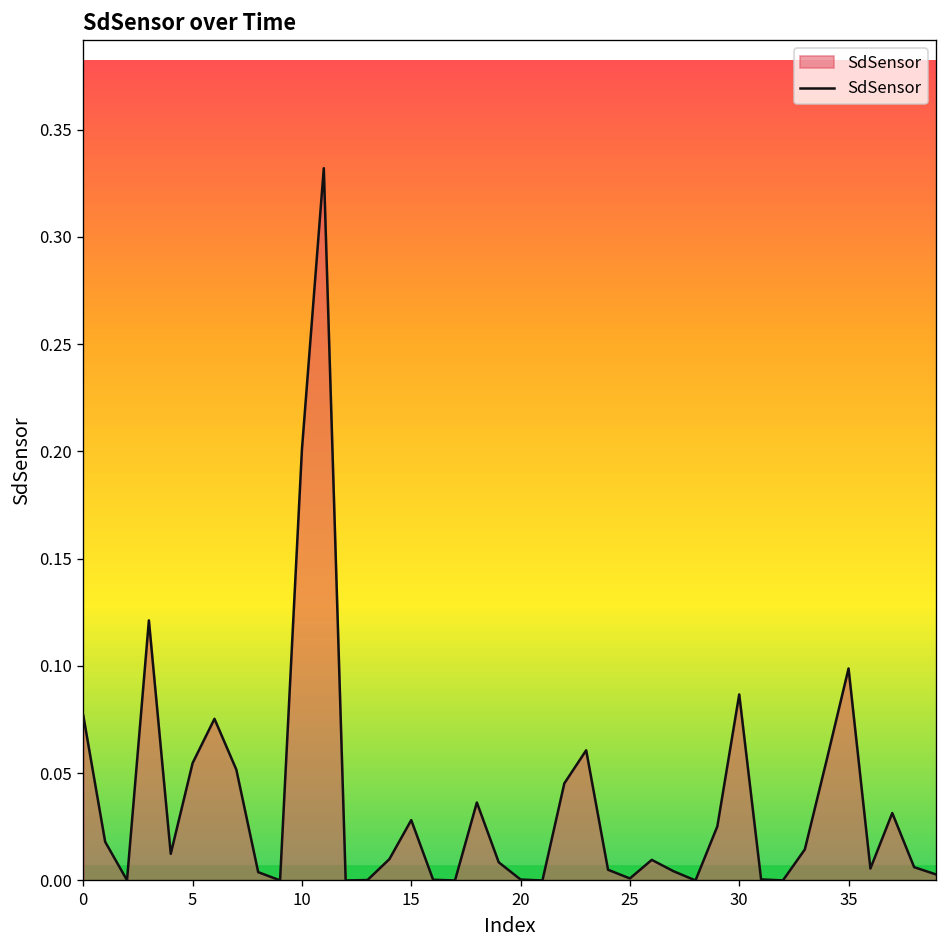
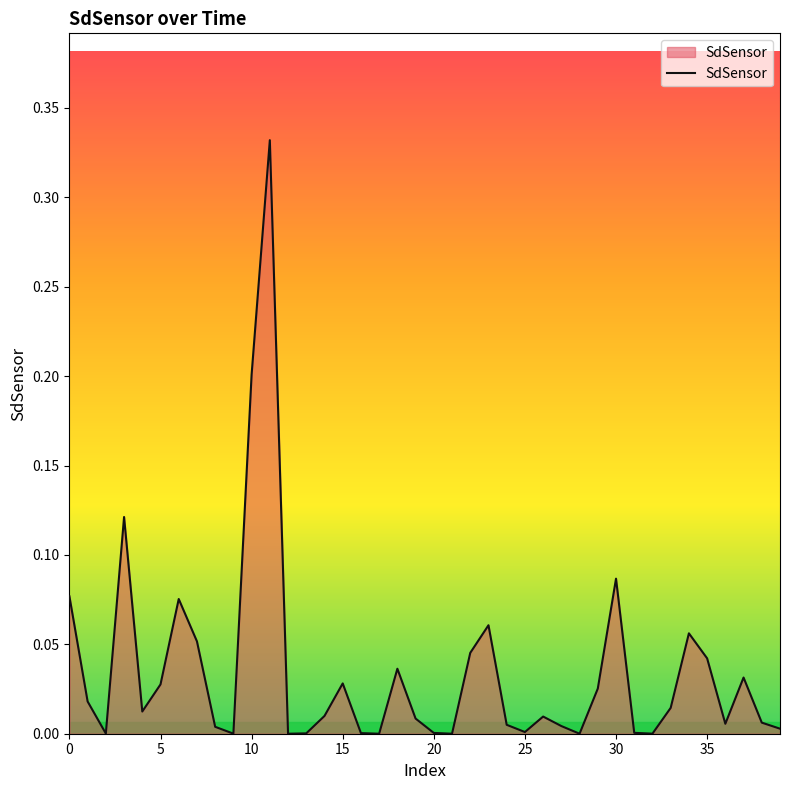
5: 0.055 -> 0.028
35: 0.099 -> 0.042
